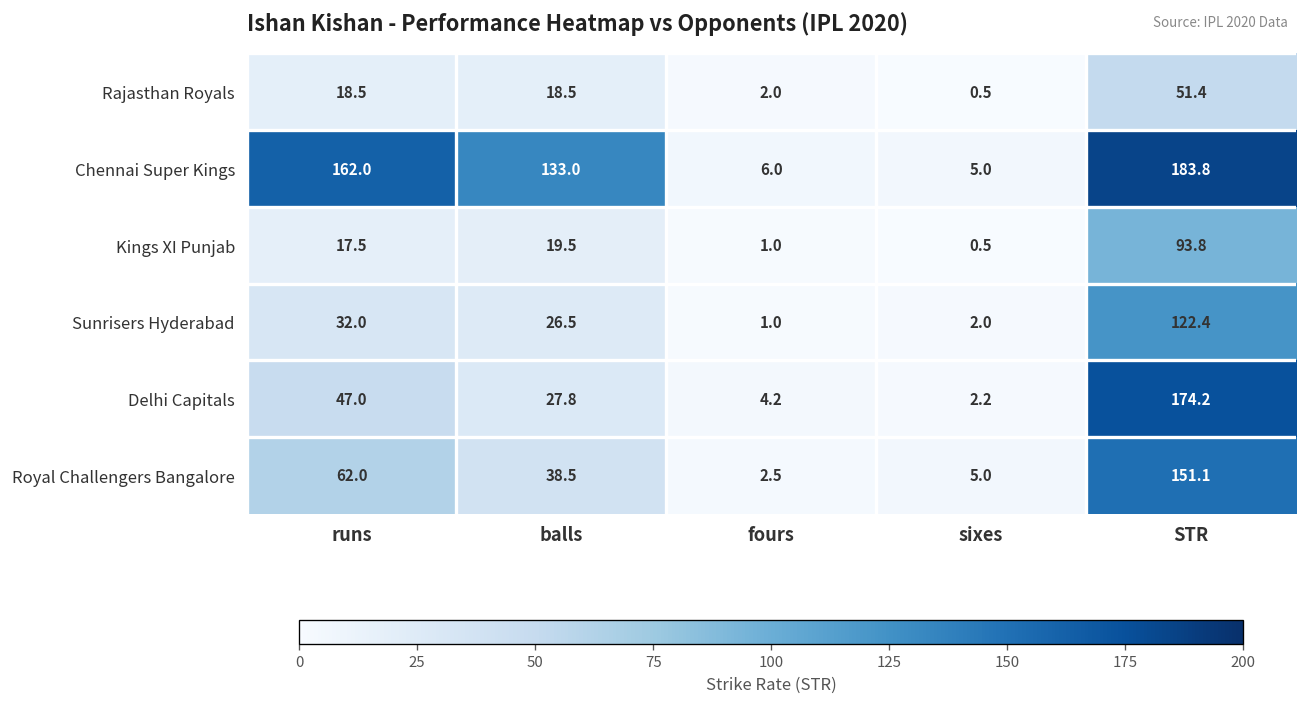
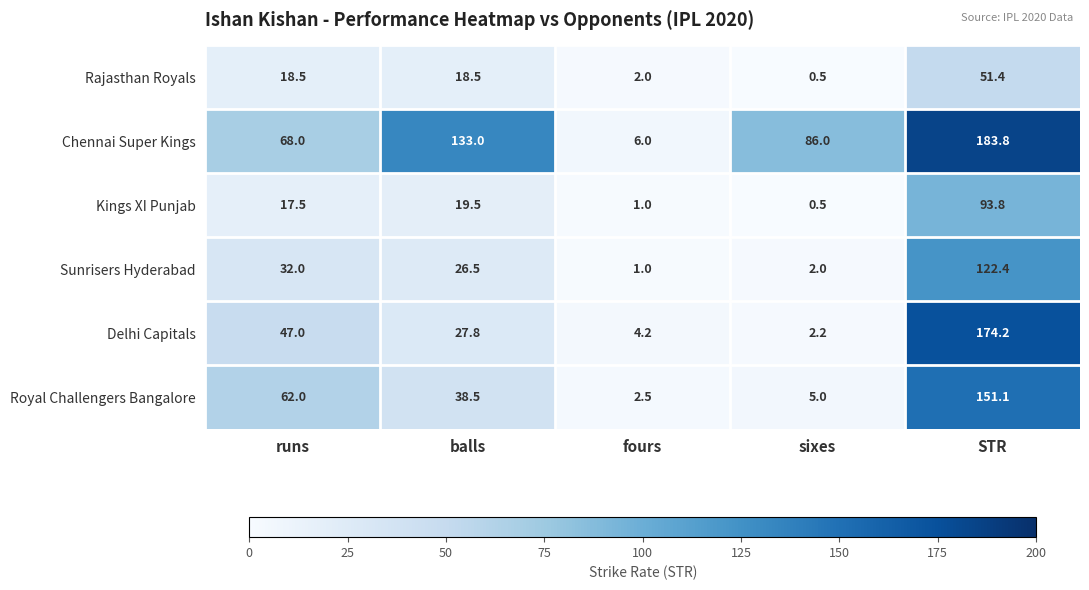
Chennai Super Kings, runs: 162.0 -> 68.0
Chennai Super Kings, sixes: 5.0 -> 86.0
